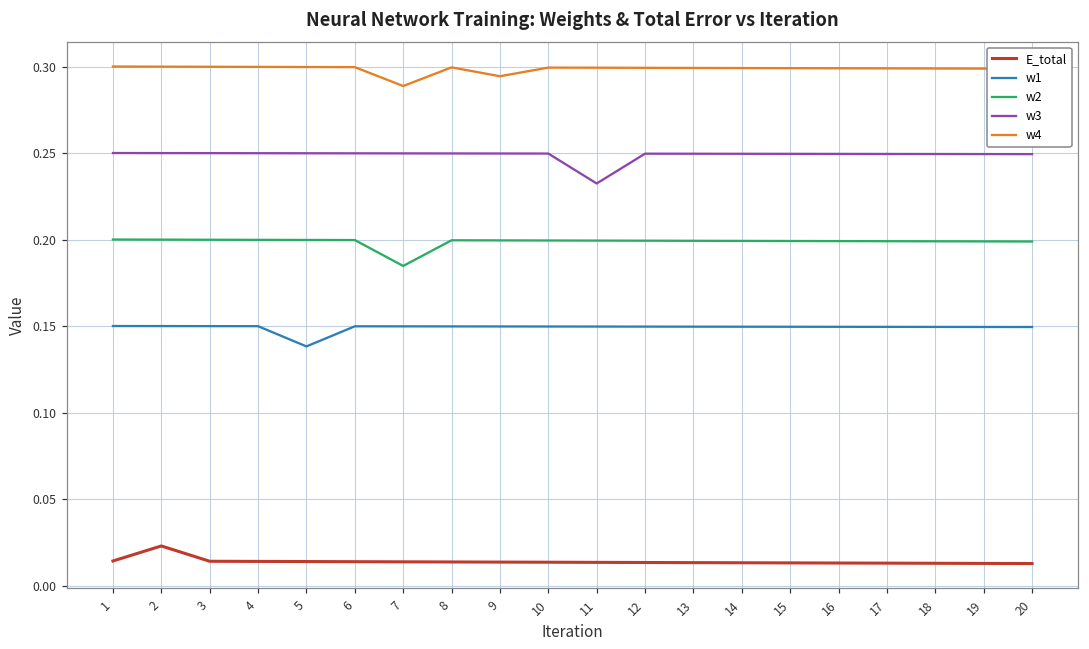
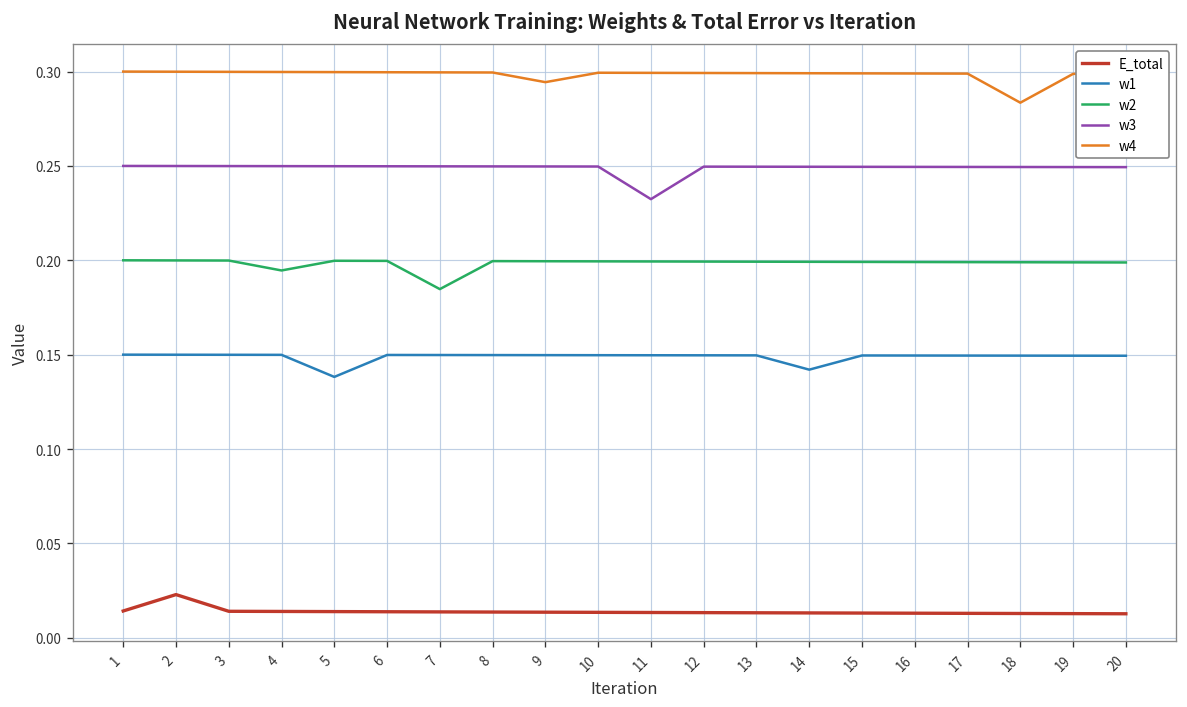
w2, 4: 0.200 -> 0.195
w4, 7: 0.289 -> 0.300
w1, 14: 0.150 -> 0.142
w4, 18: 0.299 -> 0.284
